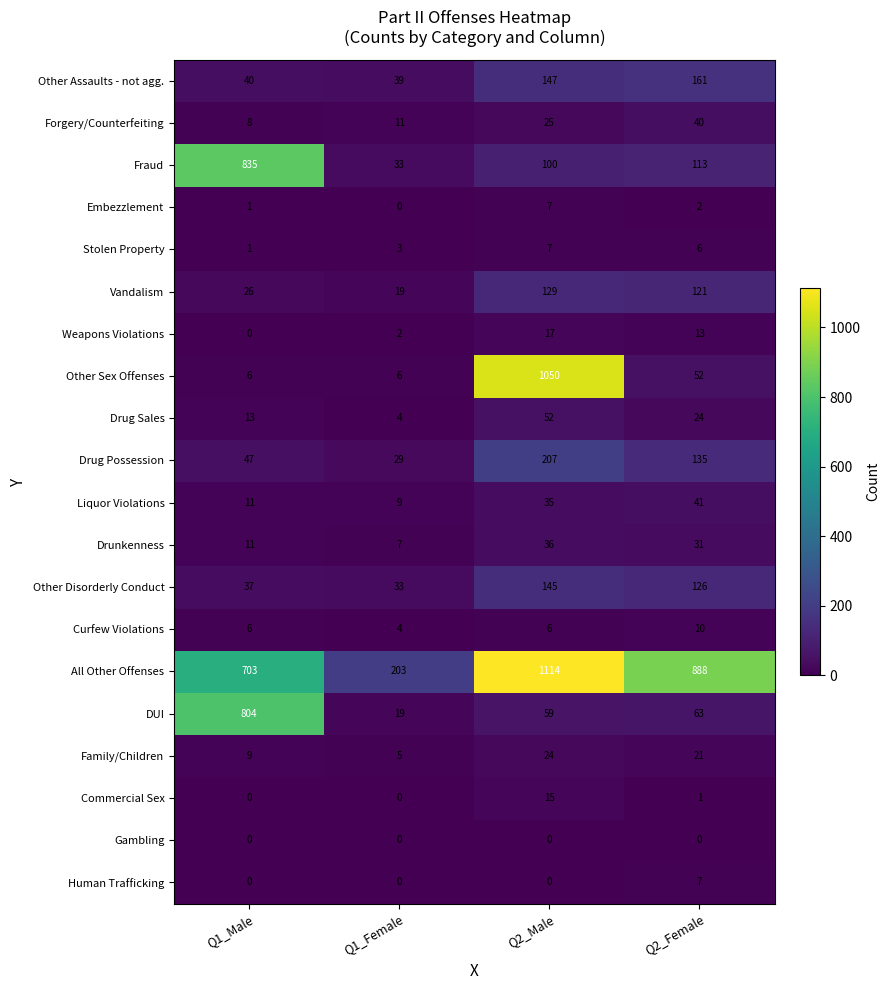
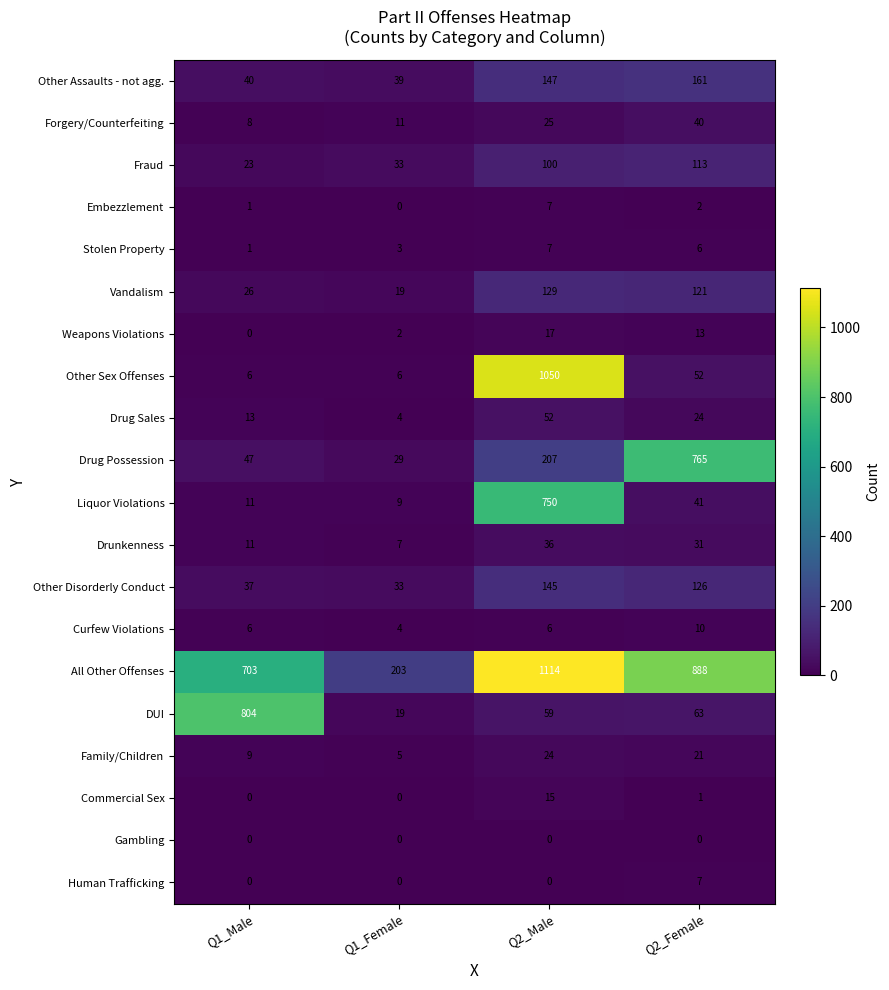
Fraud, Q1_Male: 835 -> 23
Drug Possession, Q2_Female: 135 -> 765
Liquor Violations, Q2_Male: 35 -> 750
